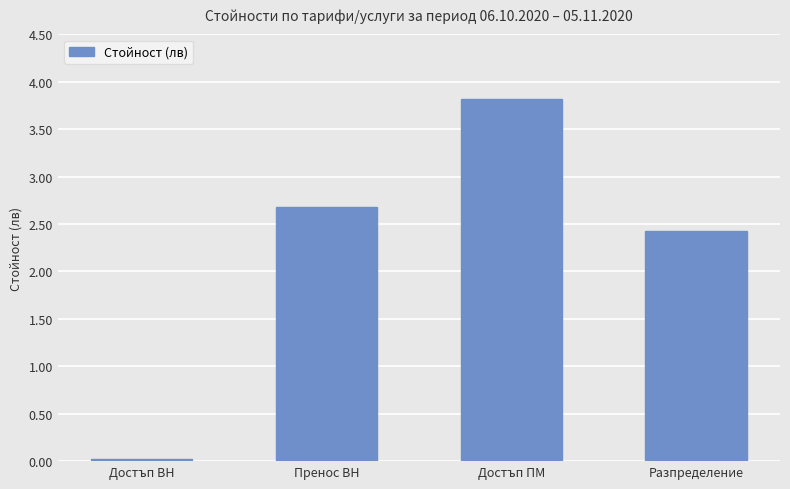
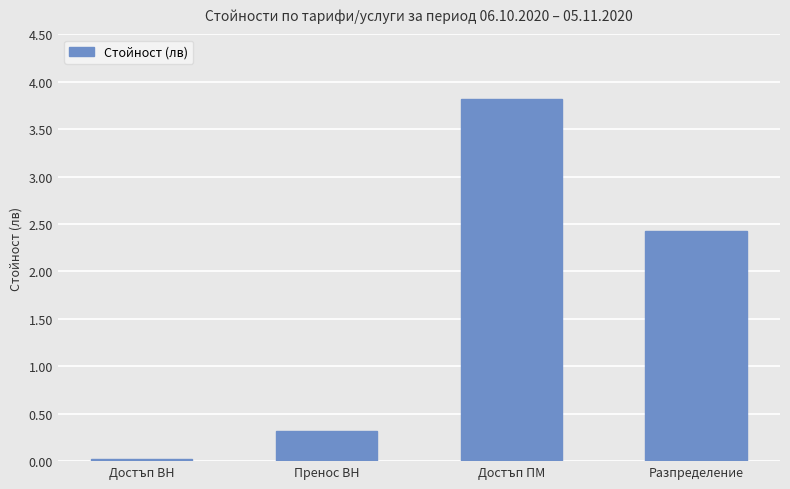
Пренос ВН: 2.7 -> 0.3
